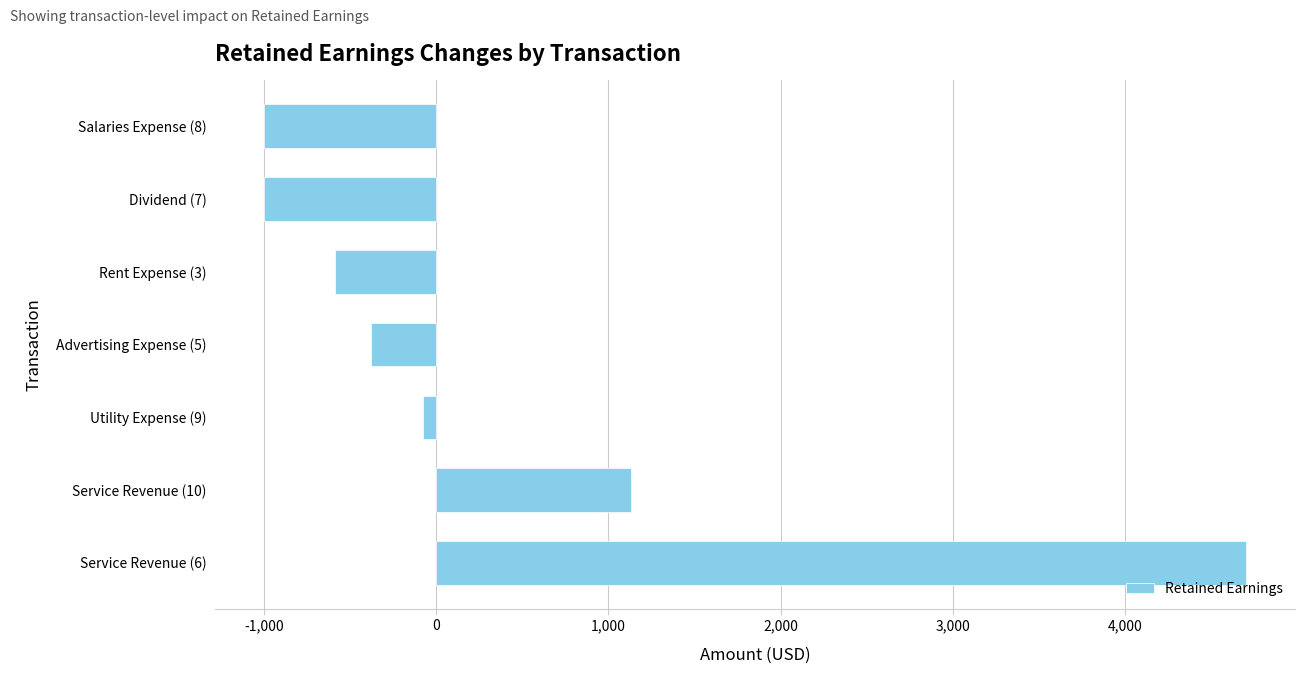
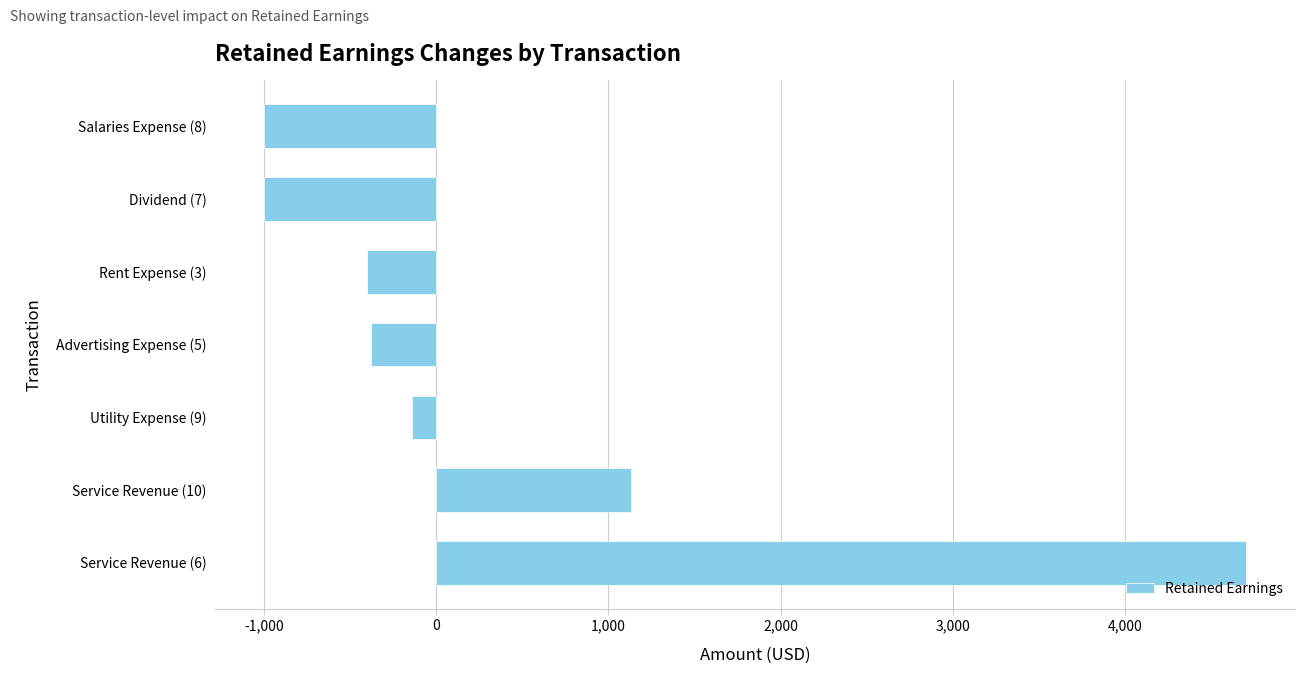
Rent Expense (3): -590 -> -400
Utility Expense (9): -70 -> -140
